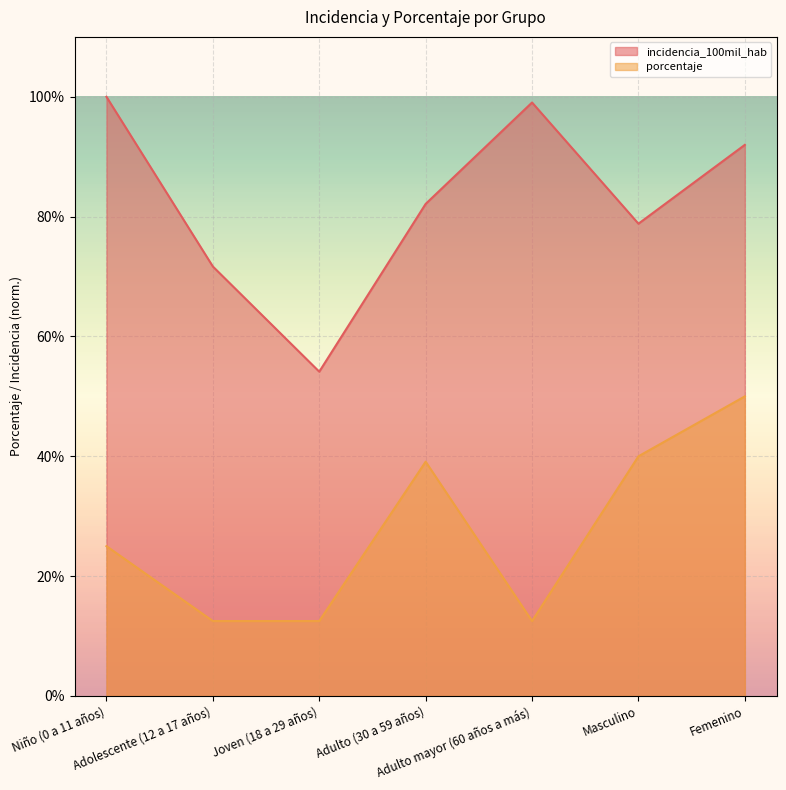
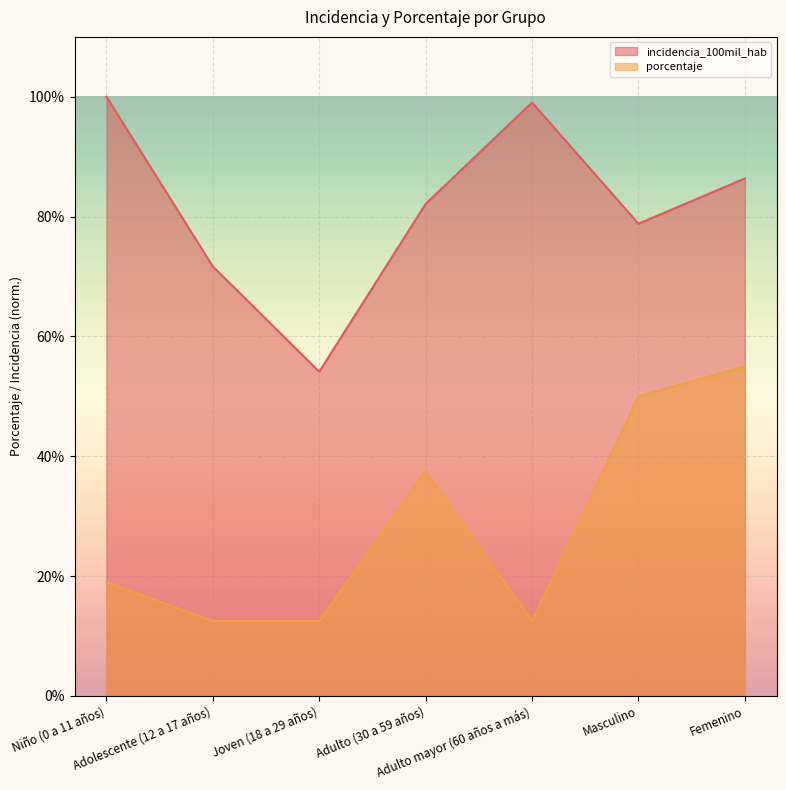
porcentaje, Niño (0 a 11 años): 25% -> 19%
porcentaje, Adulto (30 a 59 años): 39% -> 38%
porcentaje, Masculino: 40% -> 50%
incidencia_100mil_hab, Femenino: 92% -> 86%
porcentaje, Femenino: 50% -> 55%
